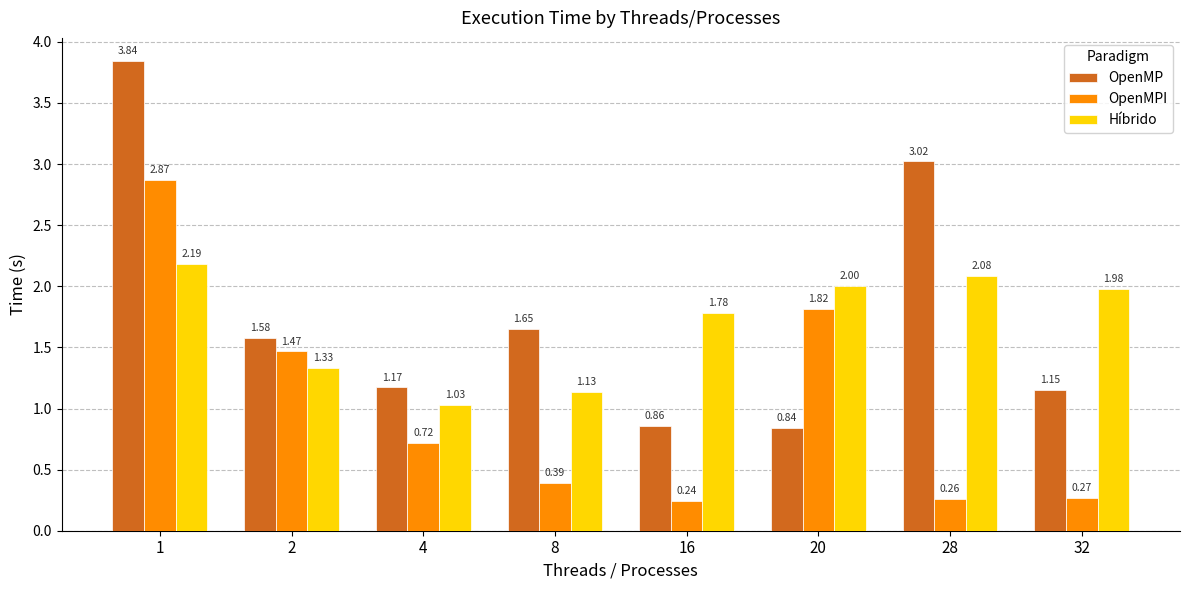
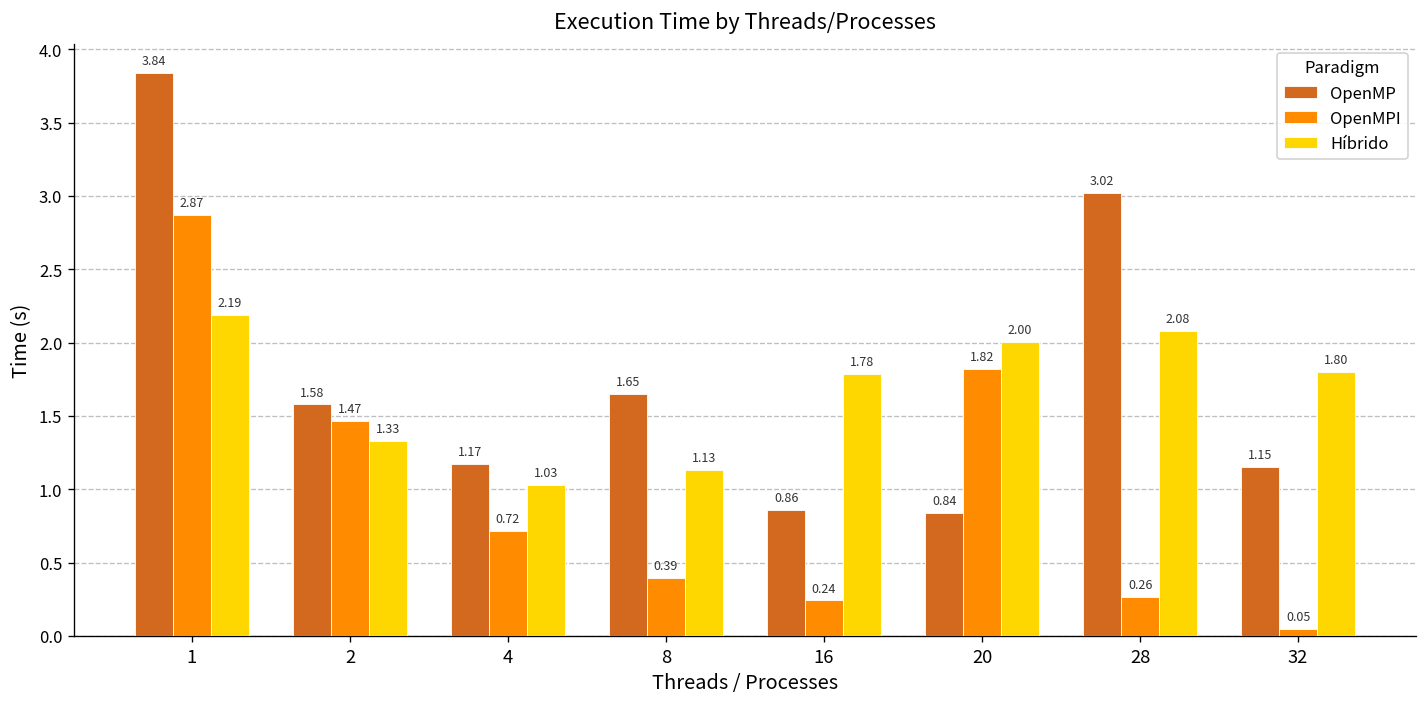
OpenMPI, 32: 0.27 -> 0.05
Híbrido, 32: 1.98 -> 1.80
